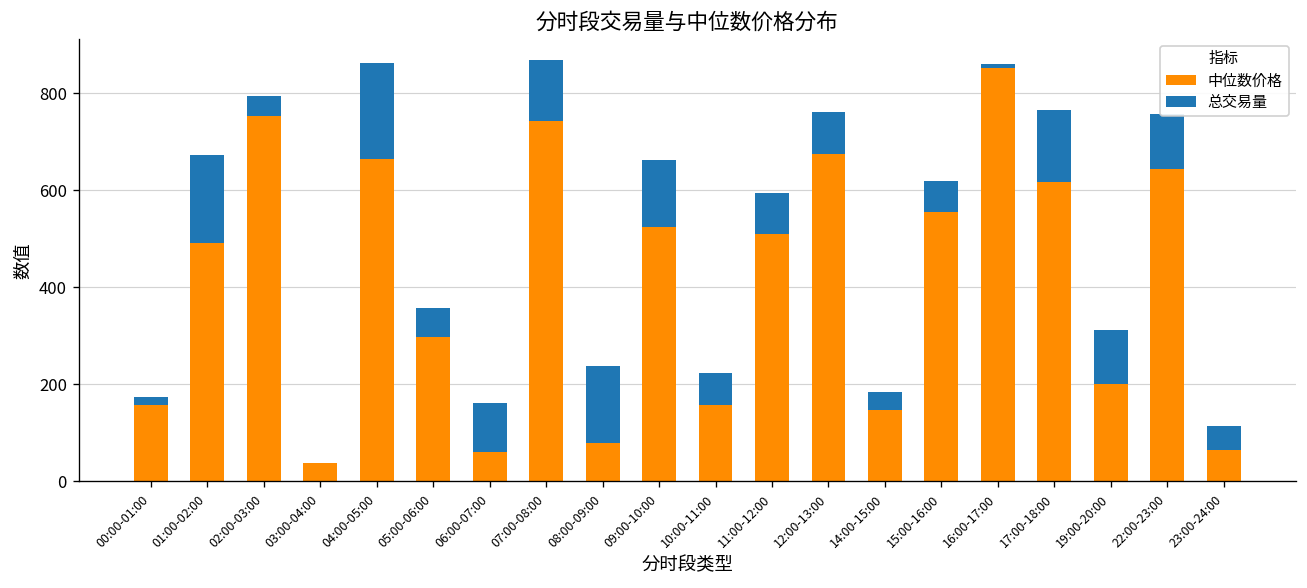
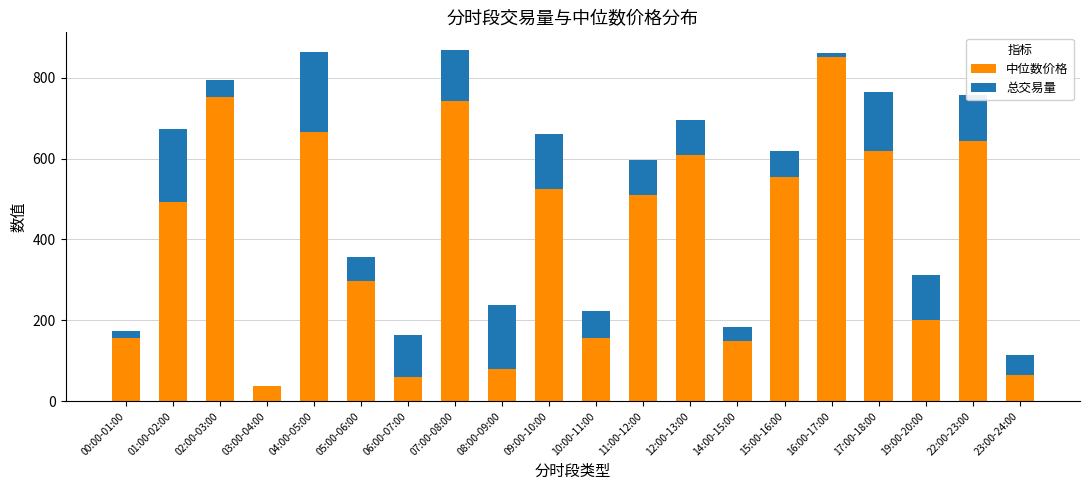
中位数价格, 12:00-13:00: 680 -> 610
